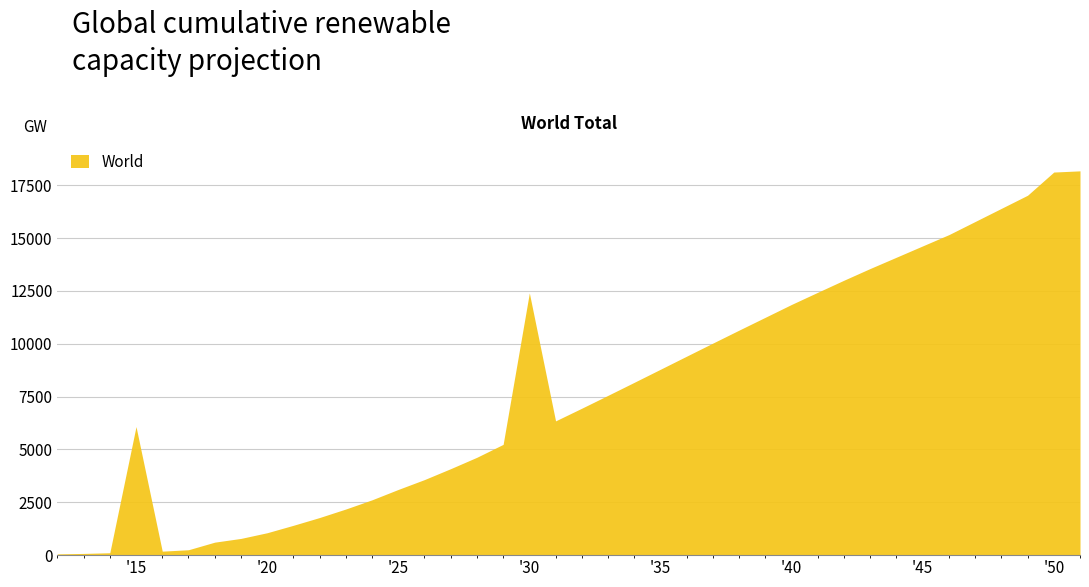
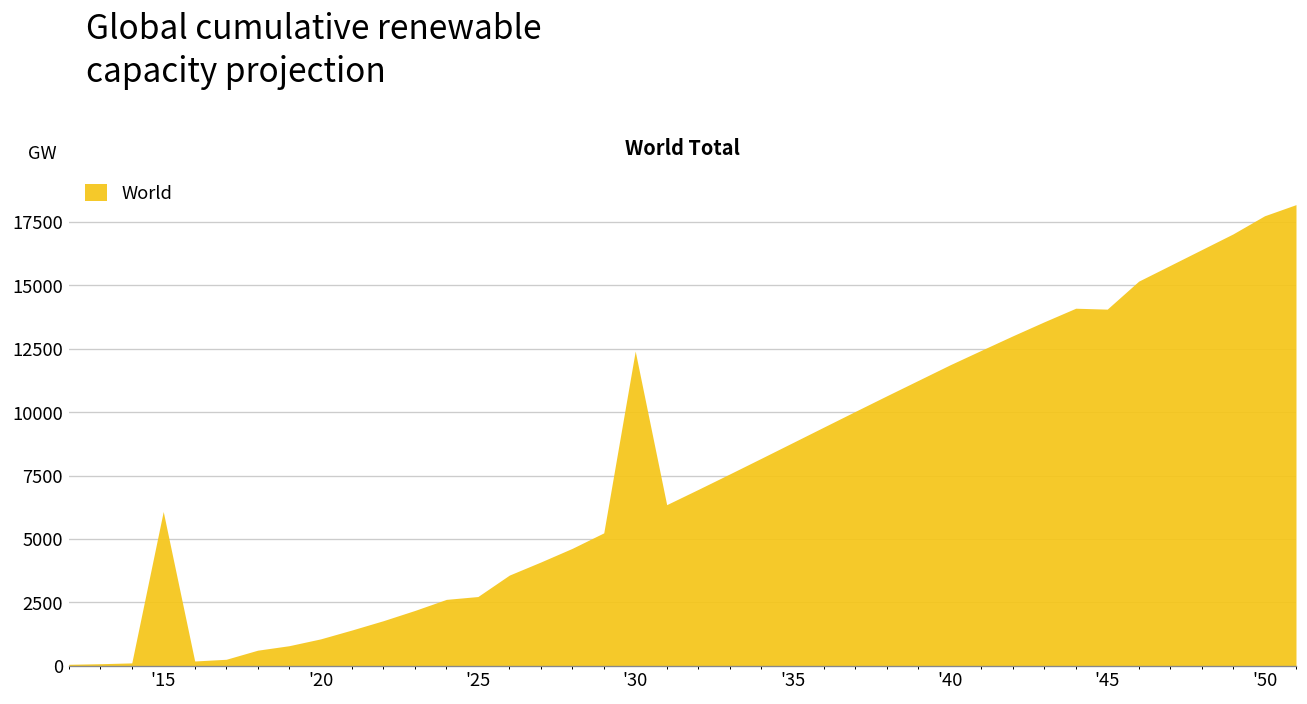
'25: 3100 -> 2700
'45: 14600 -> 14100
'50: 18100 -> 17700
